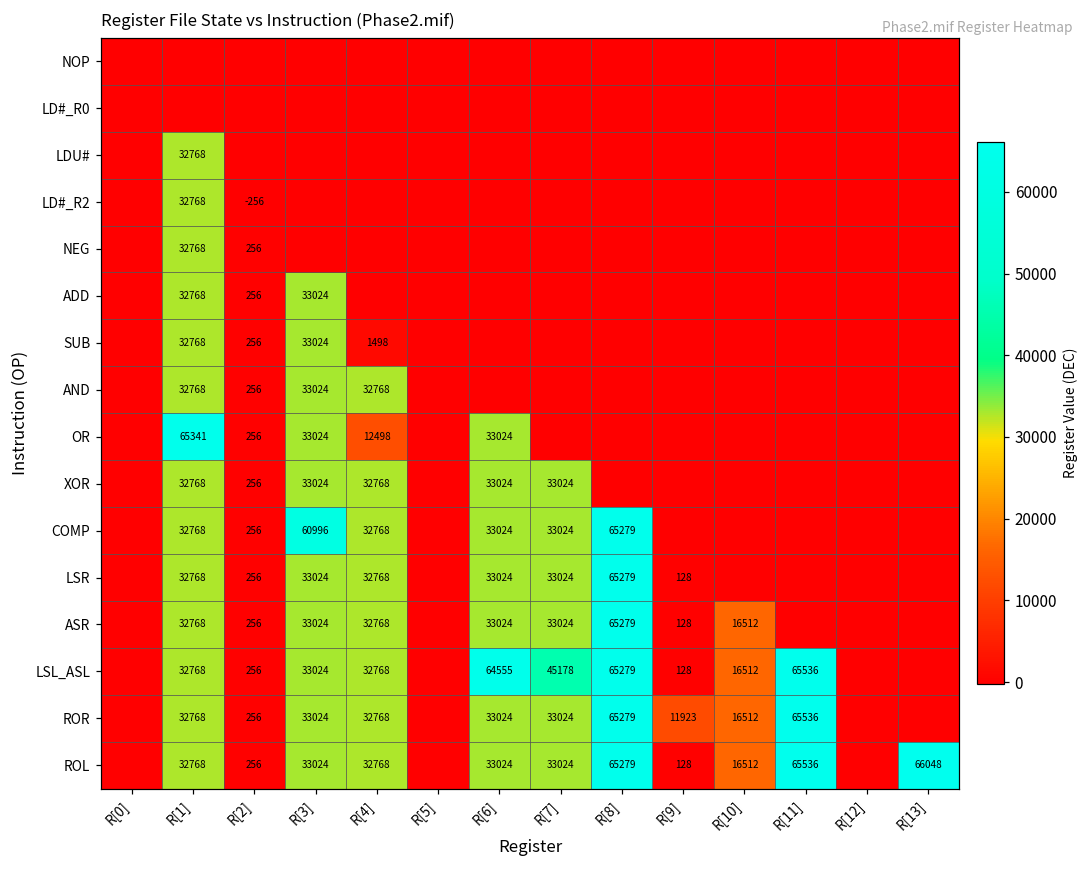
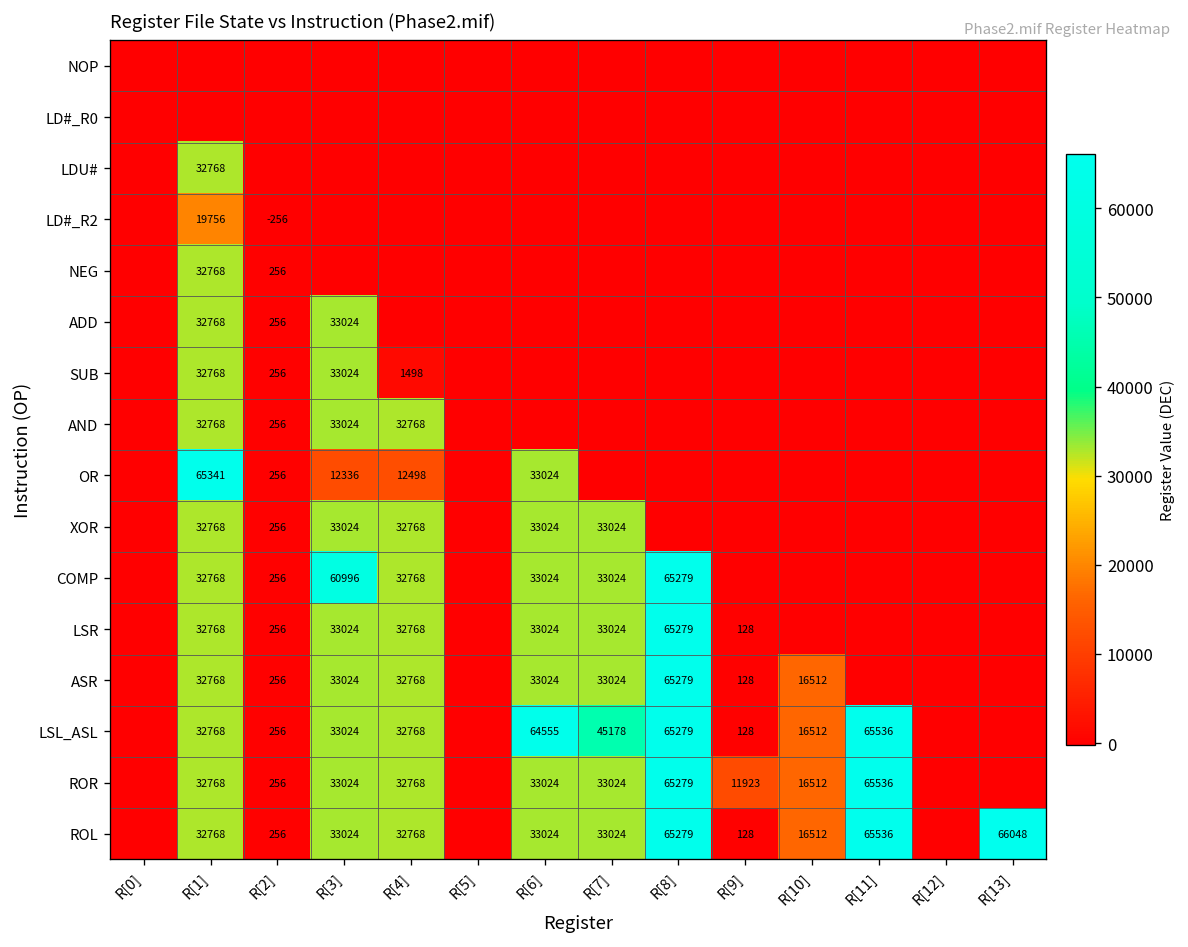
LD#_R2, R[1]: 32768 -> 19756
OR, R[3]: 33024 -> 12336
